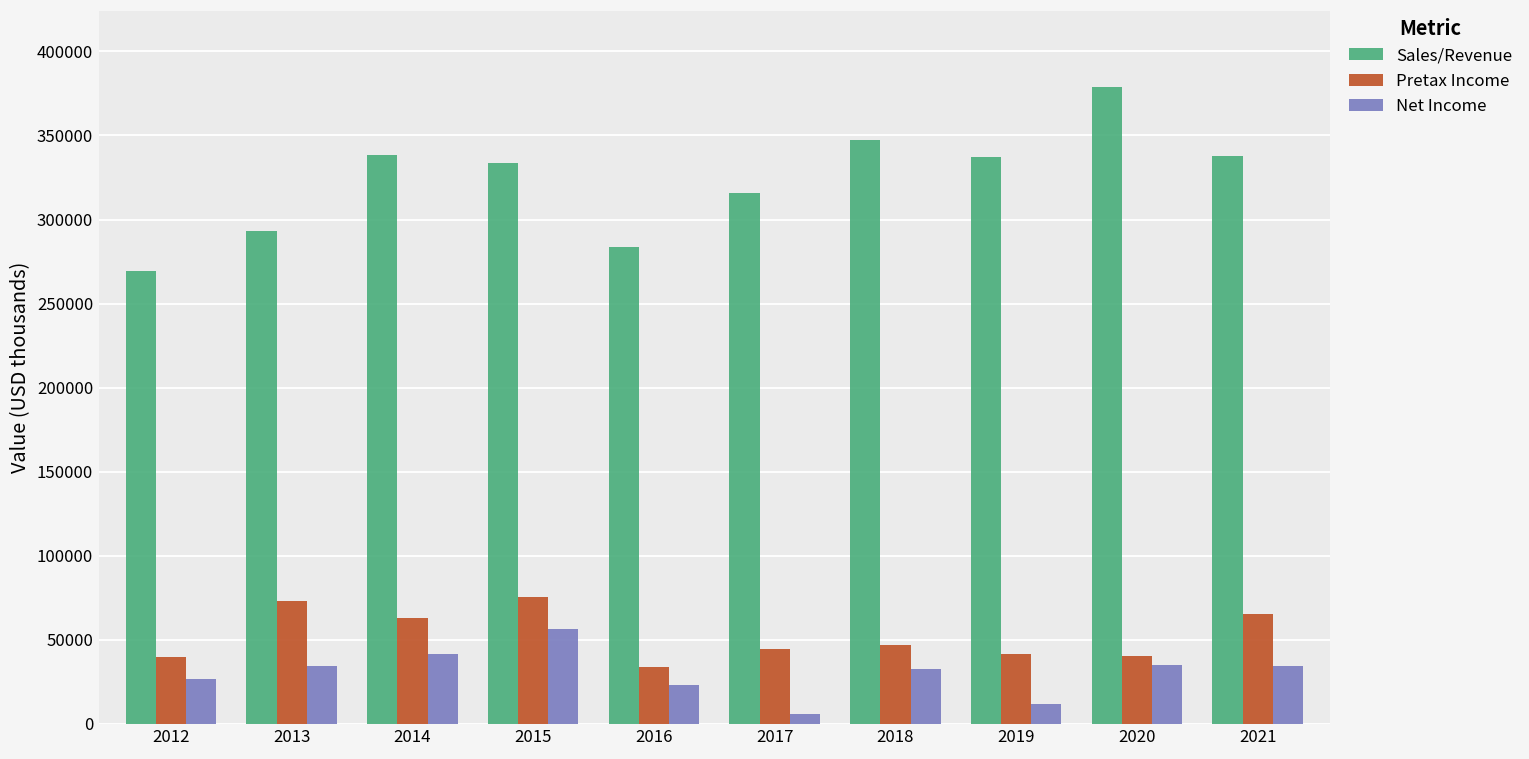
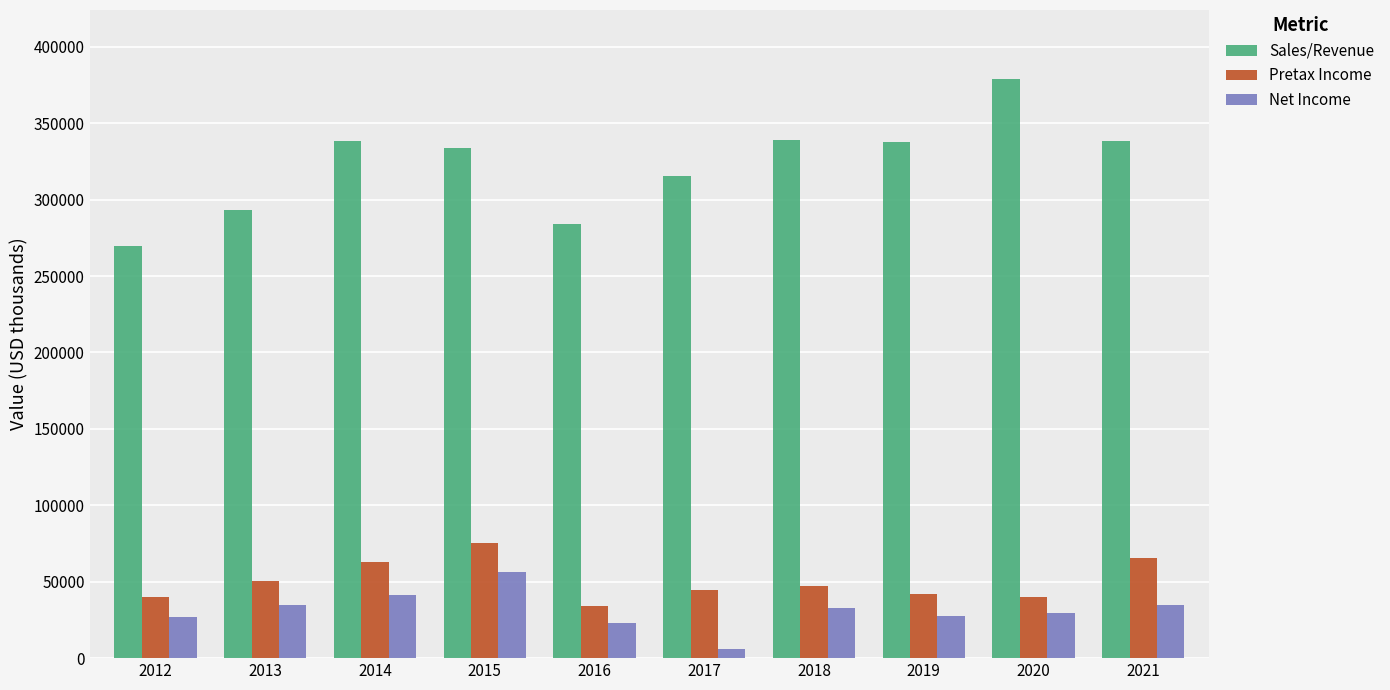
Pretax Income, 2013: 73000 -> 50000
Sales/Revenue, 2018: 347000 -> 339000
Net Income, 2019: 12000 -> 28000
Net Income, 2020: 35000 -> 30000
